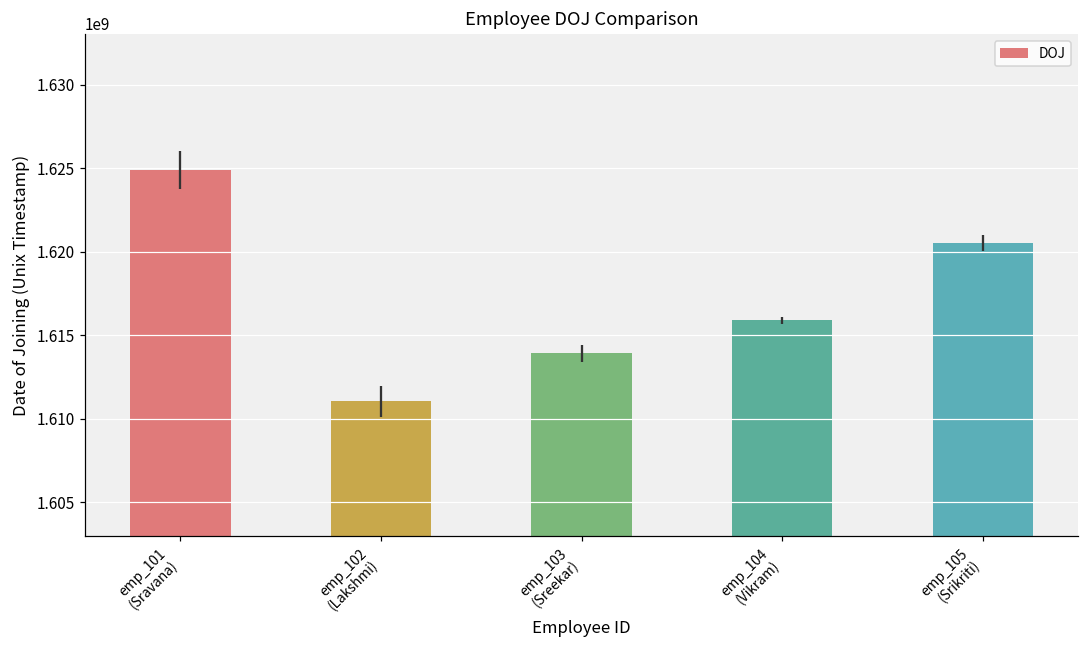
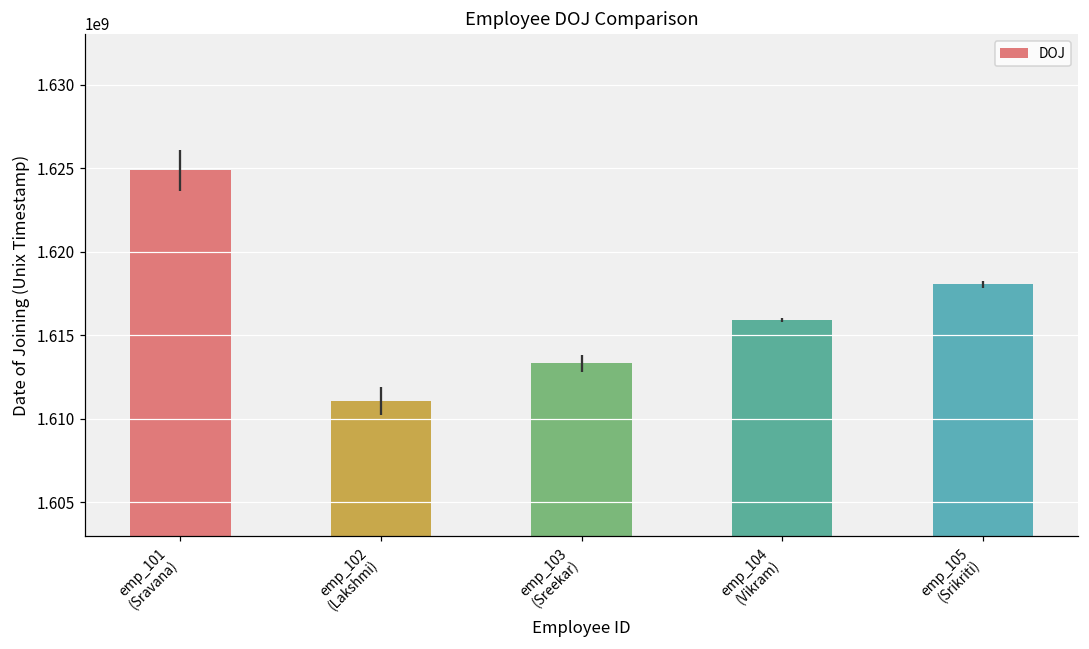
emp_103 (Sreekar): 1613900000 -> 1613300000
emp_105 (Srikriti): 1620500000 -> 1618100000
